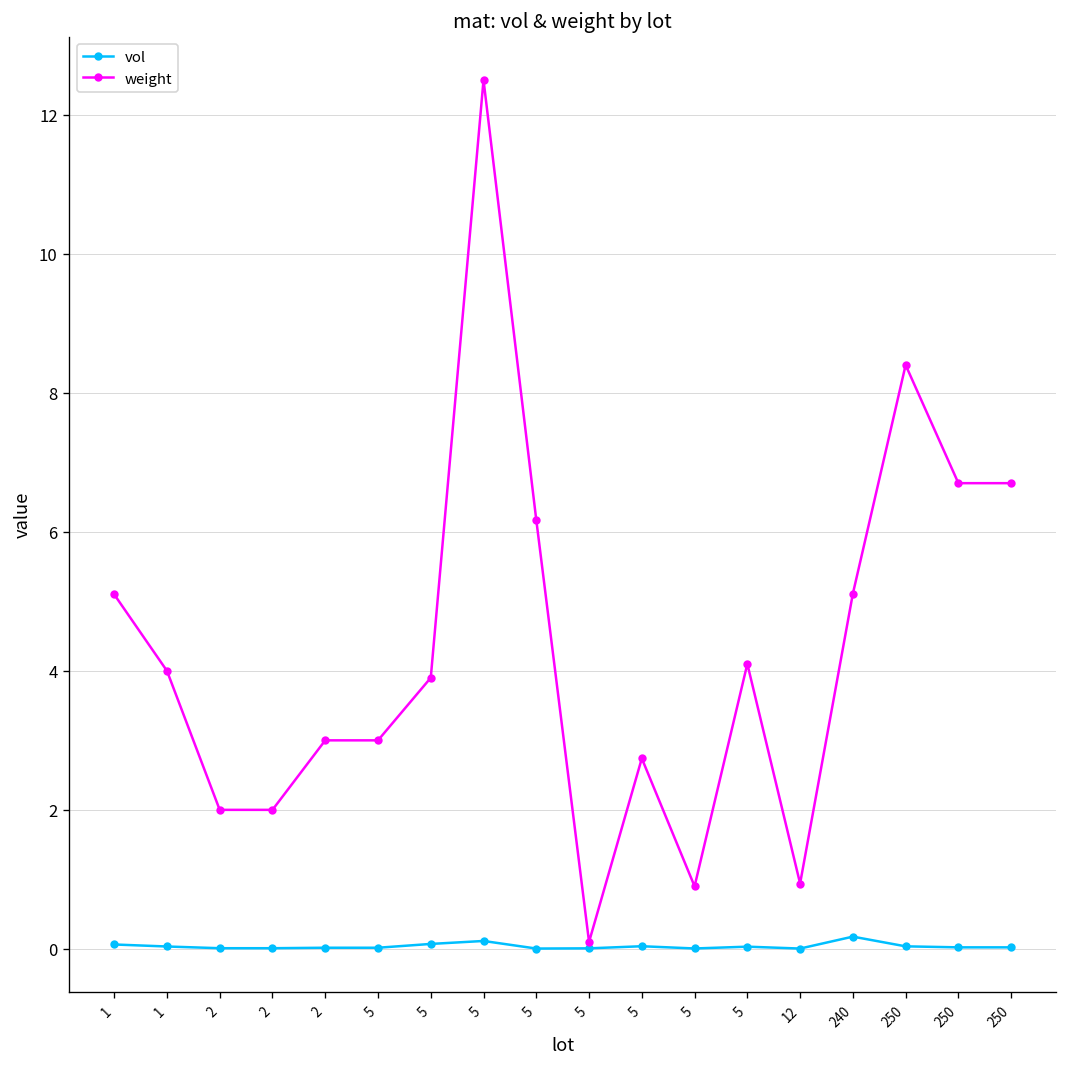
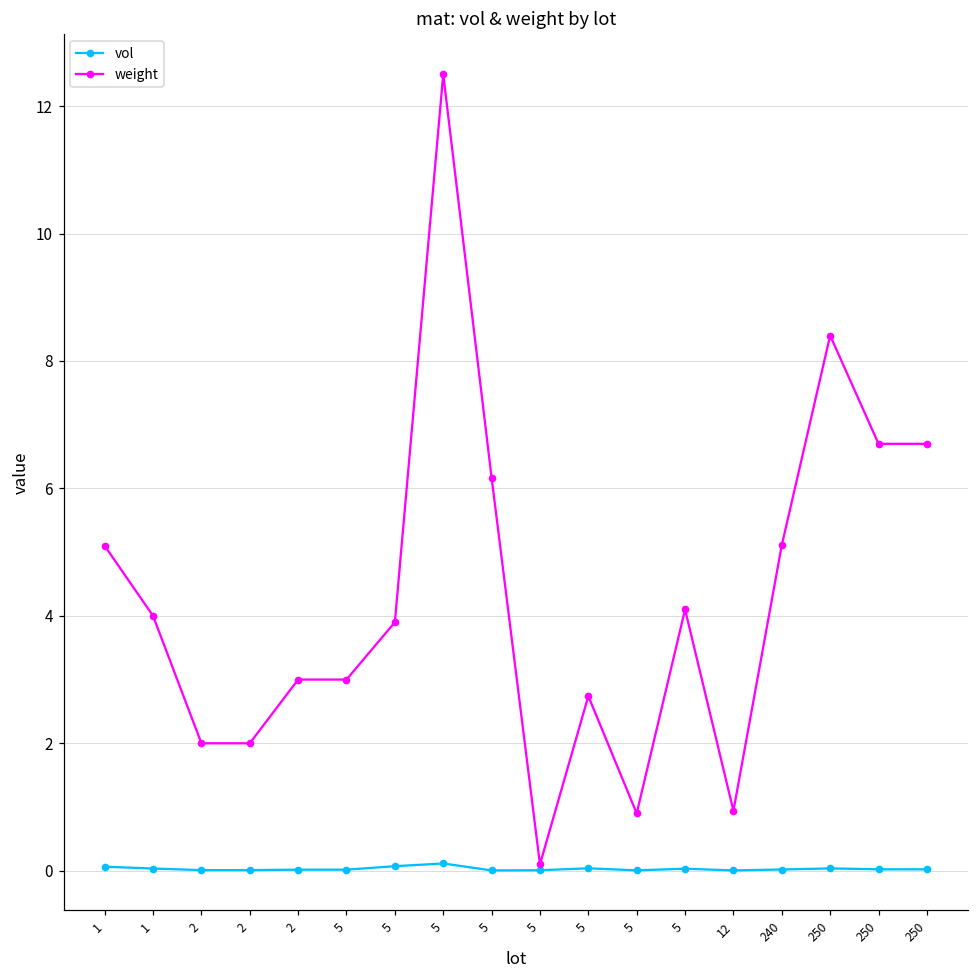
vol, 240: 0.2 -> 0.0
